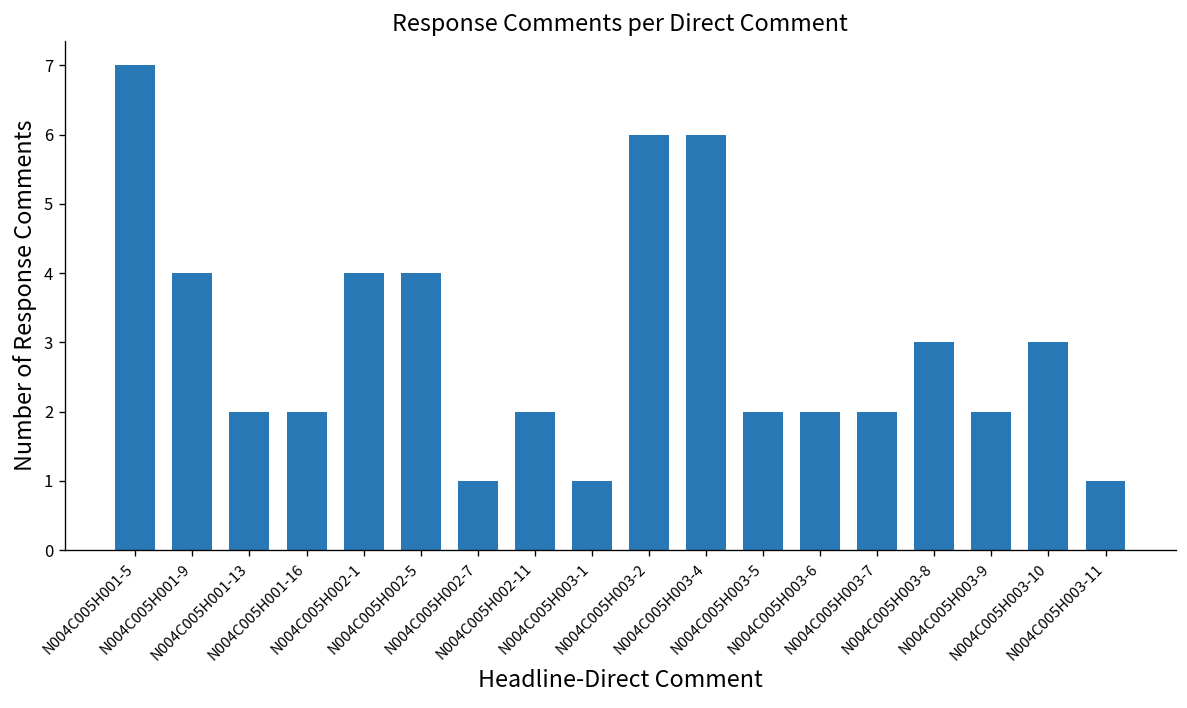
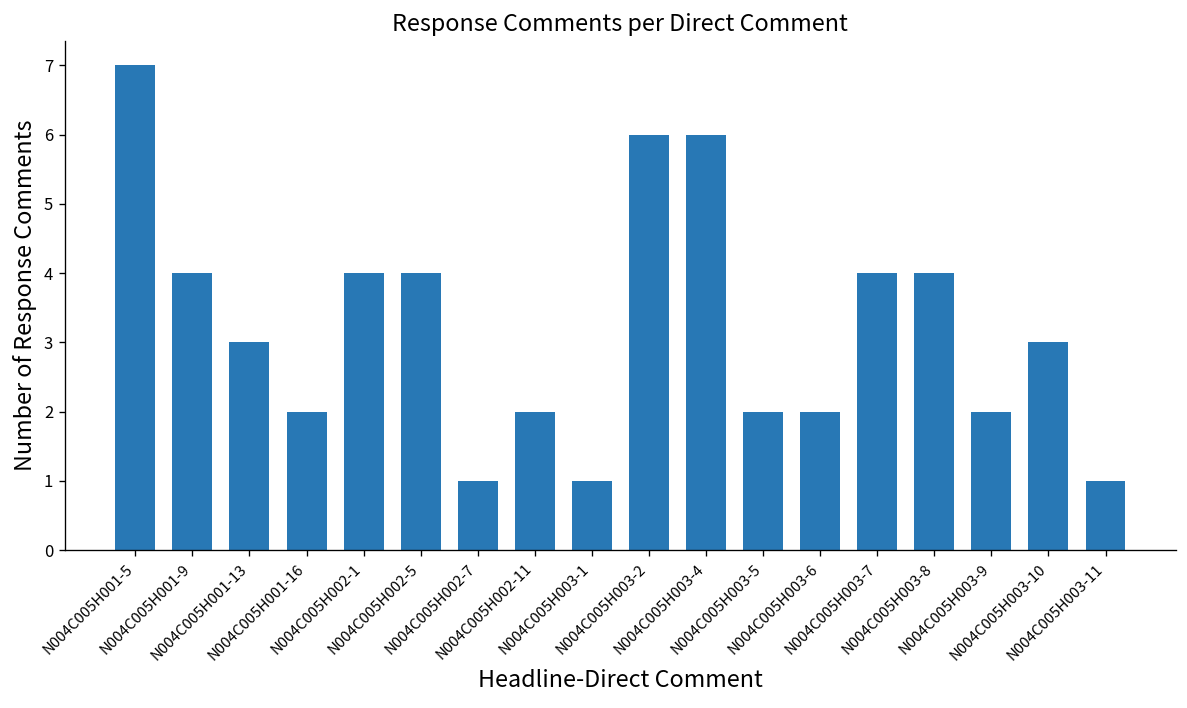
N004C005H001-13: 2 -> 3
N004C005H003-7: 2 -> 4
N004C005H003-8: 3 -> 4
